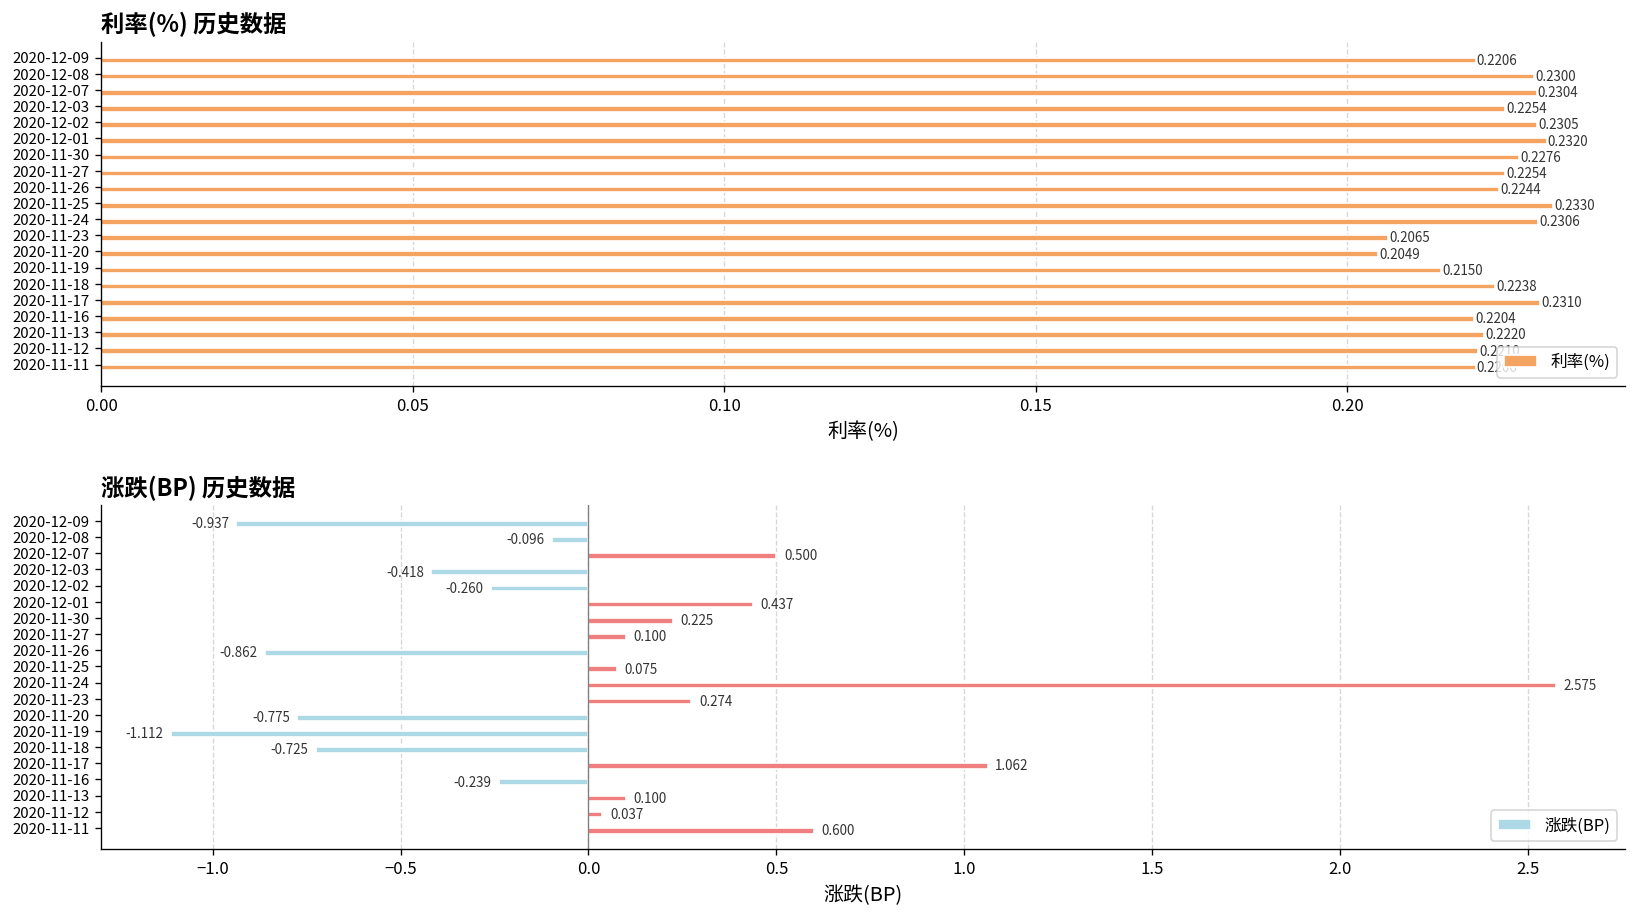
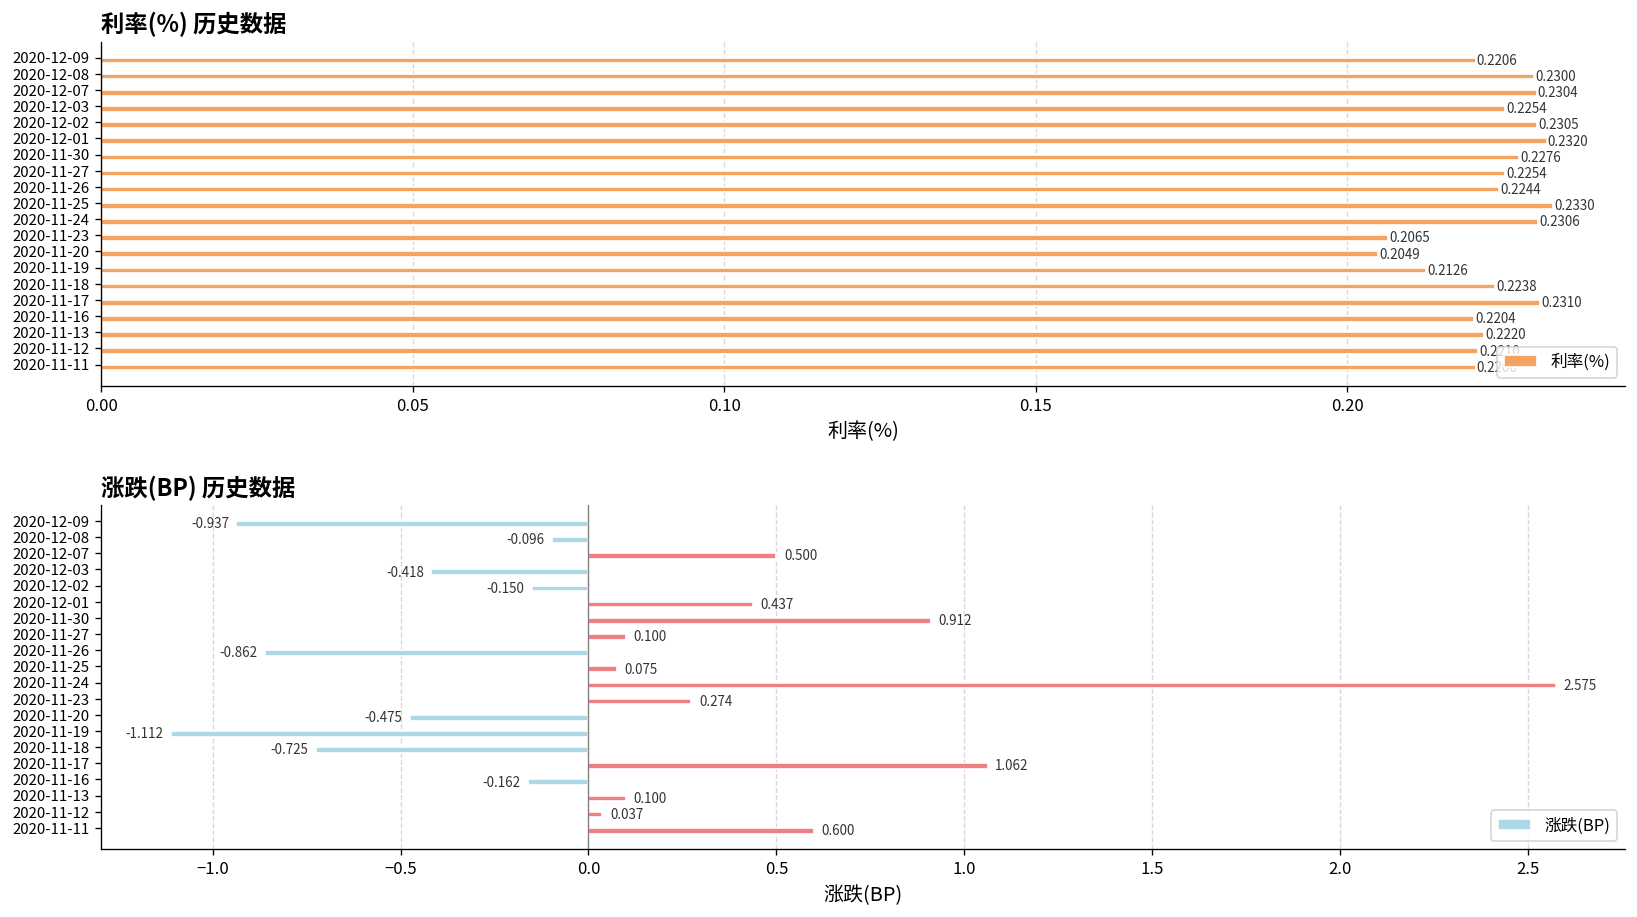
利率(%) 历史数据, 2020-11-19: 0.2150 -> 0.2126
涨跌(BP) 历史数据, 2020-12-02: -0.260 -> -0.150
涨跌(BP) 历史数据, 2020-11-30: 0.225 -> 0.912
涨跌(BP) 历史数据, 2020-11-20: -0.775 -> -0.475
涨跌(BP) 历史数据, 2020-11-16: -0.239 -> -0.162
